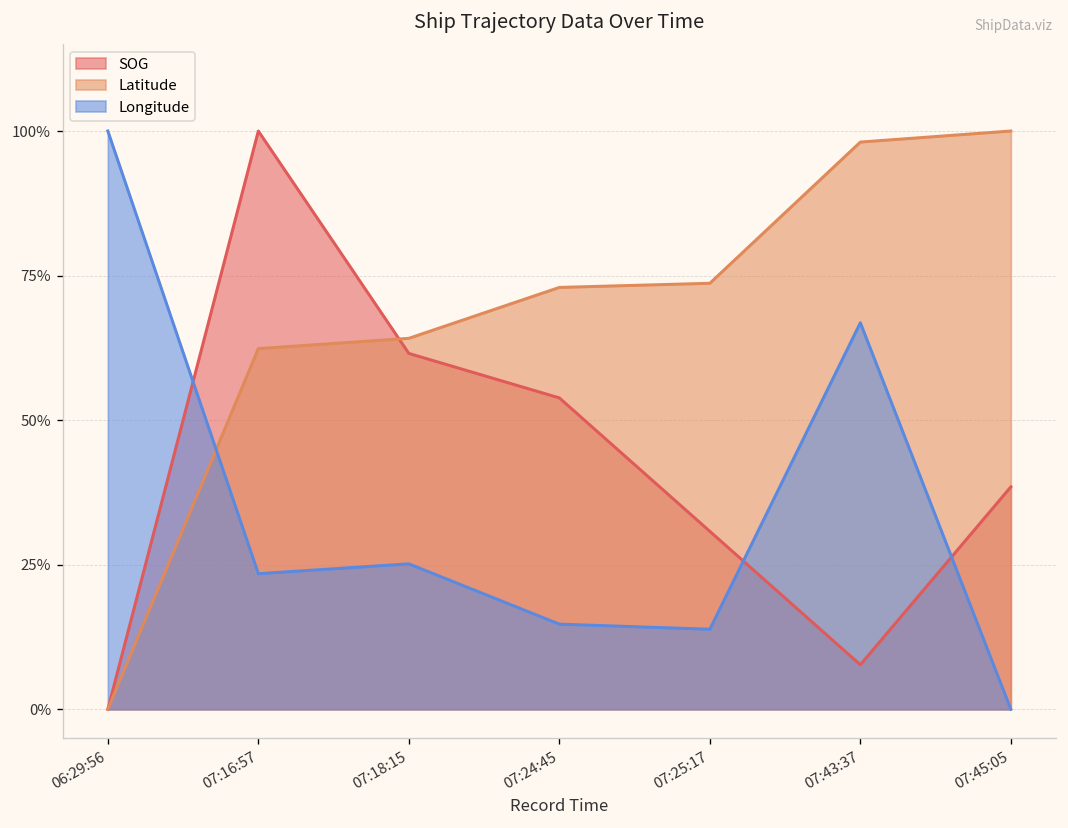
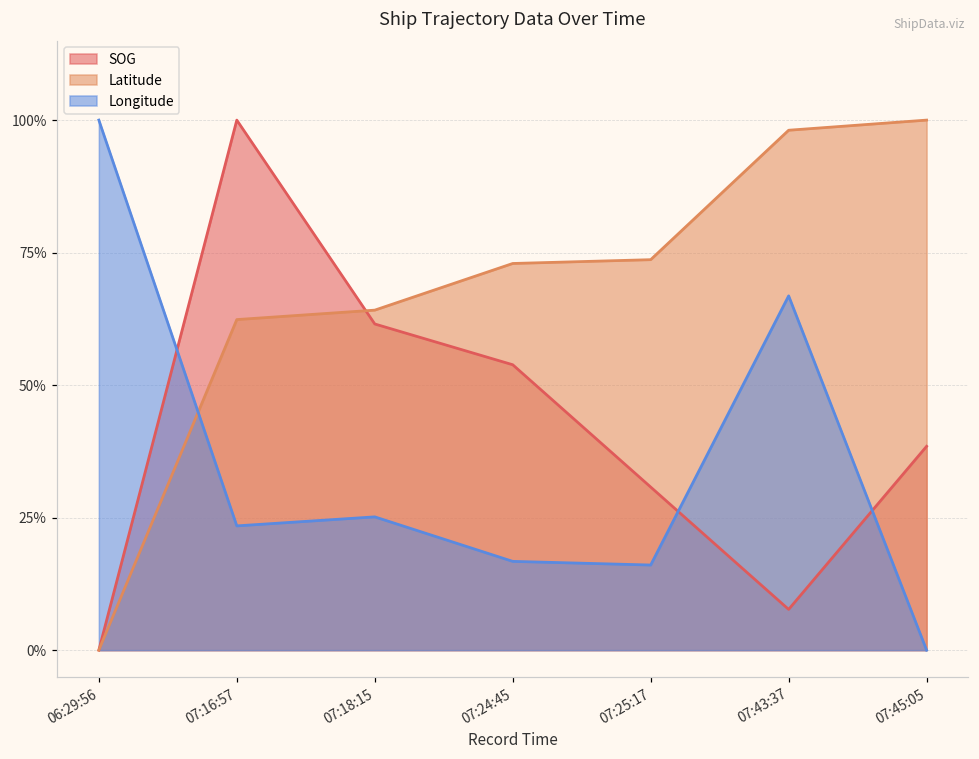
Longitude, 07:24:45: 15% -> 17%
Longitude, 07:25:17: 14% -> 16%
